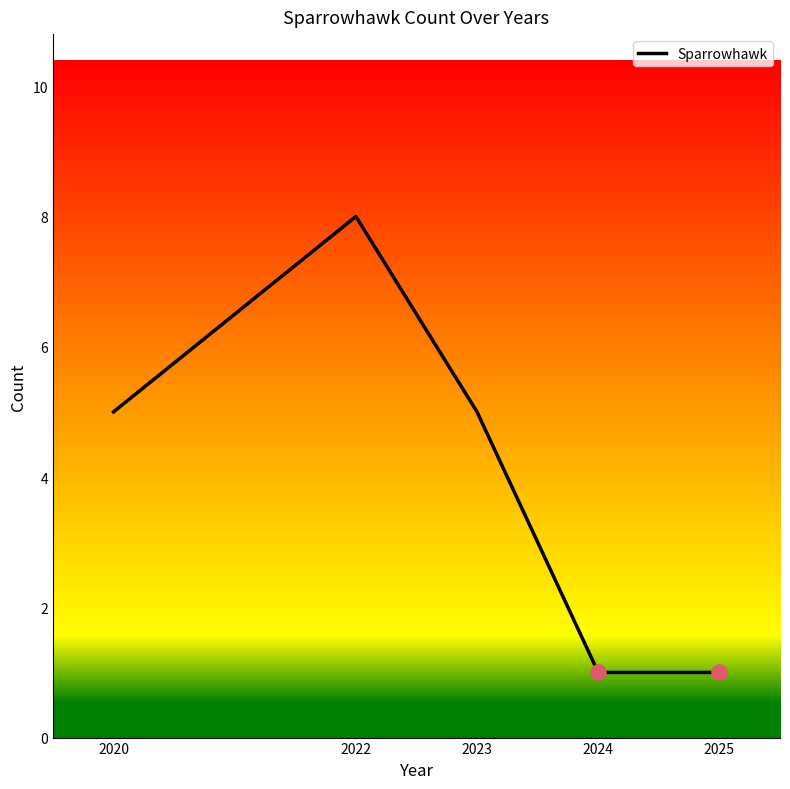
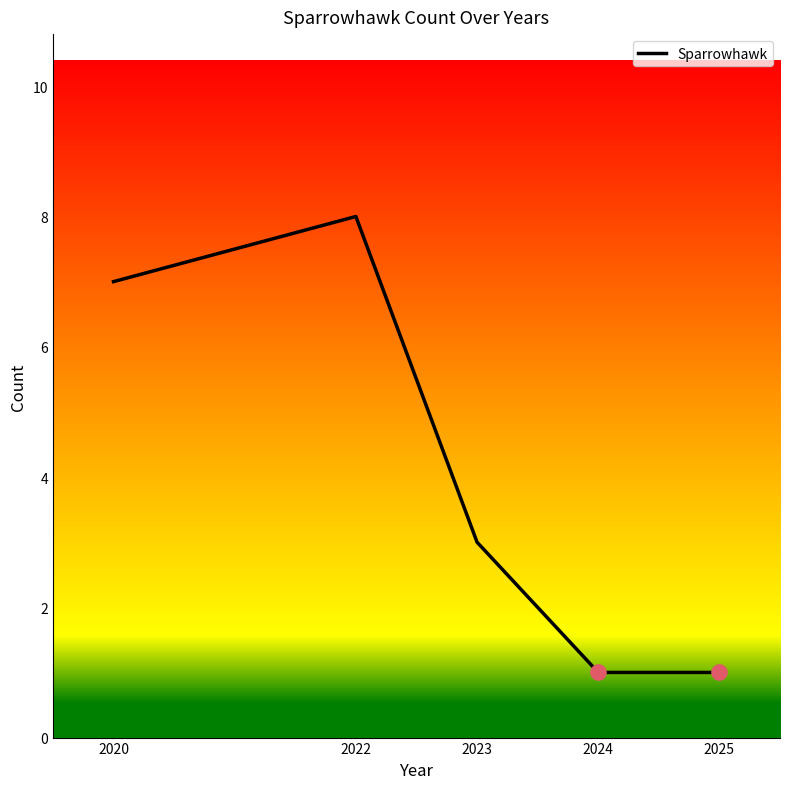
Sparrowhawk, 2020: 5 -> 7
Sparrowhawk, 2023: 5 -> 3
